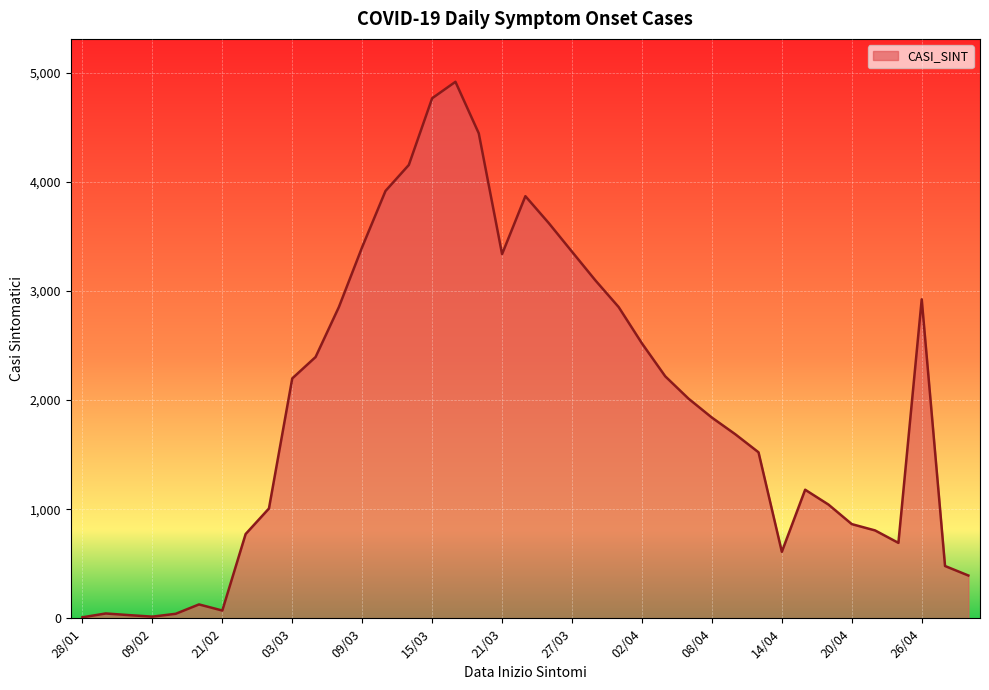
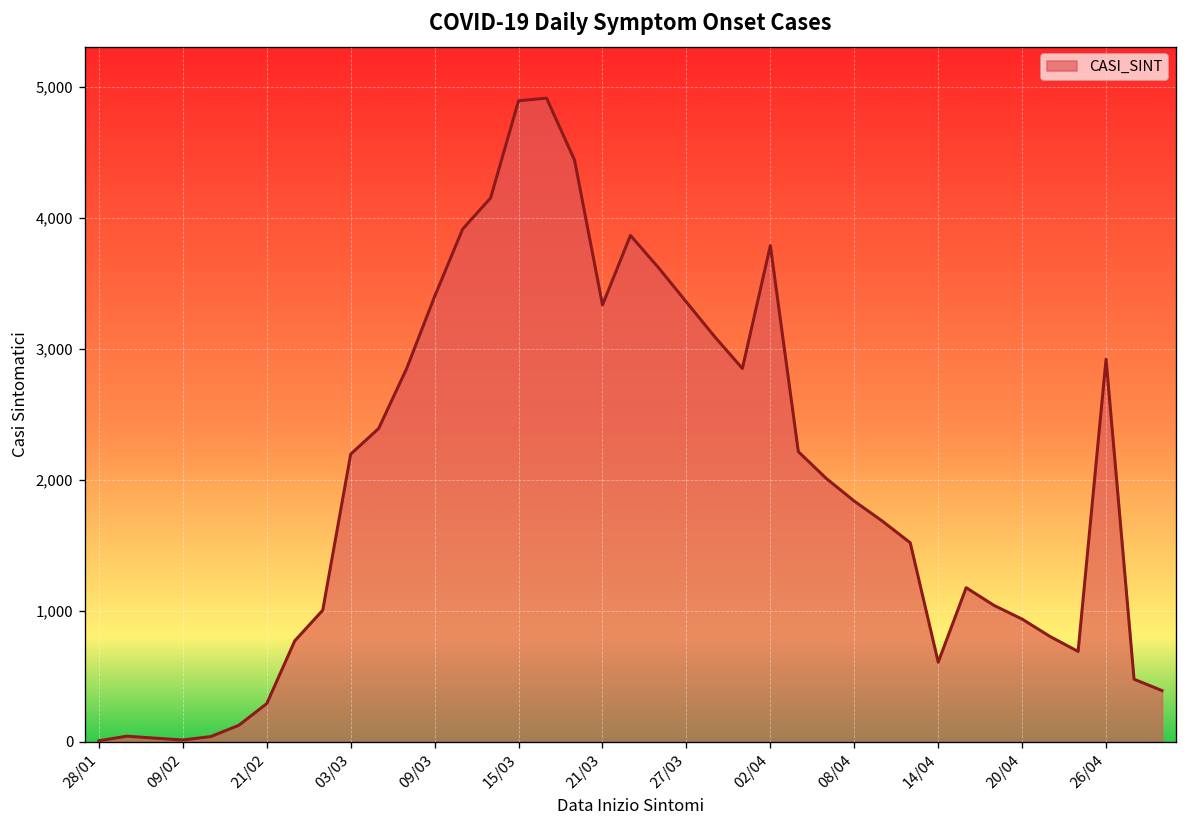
21/02: 70 -> 290
15/03: 4,770 -> 4,900
02/04: 2,520 -> 3,790
20/04: 860 -> 940
